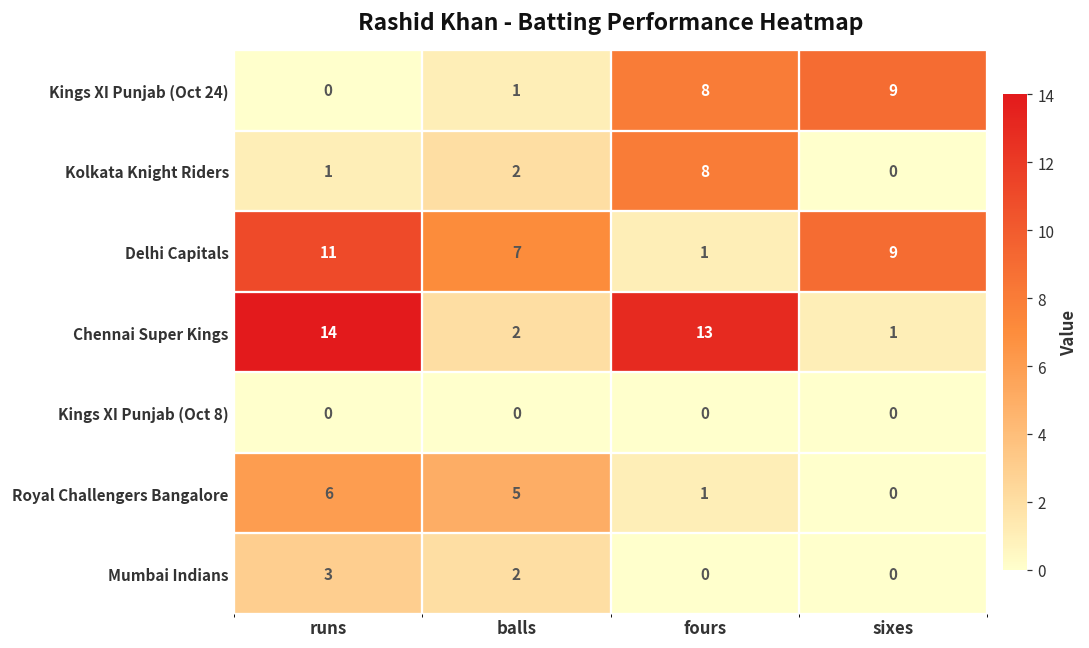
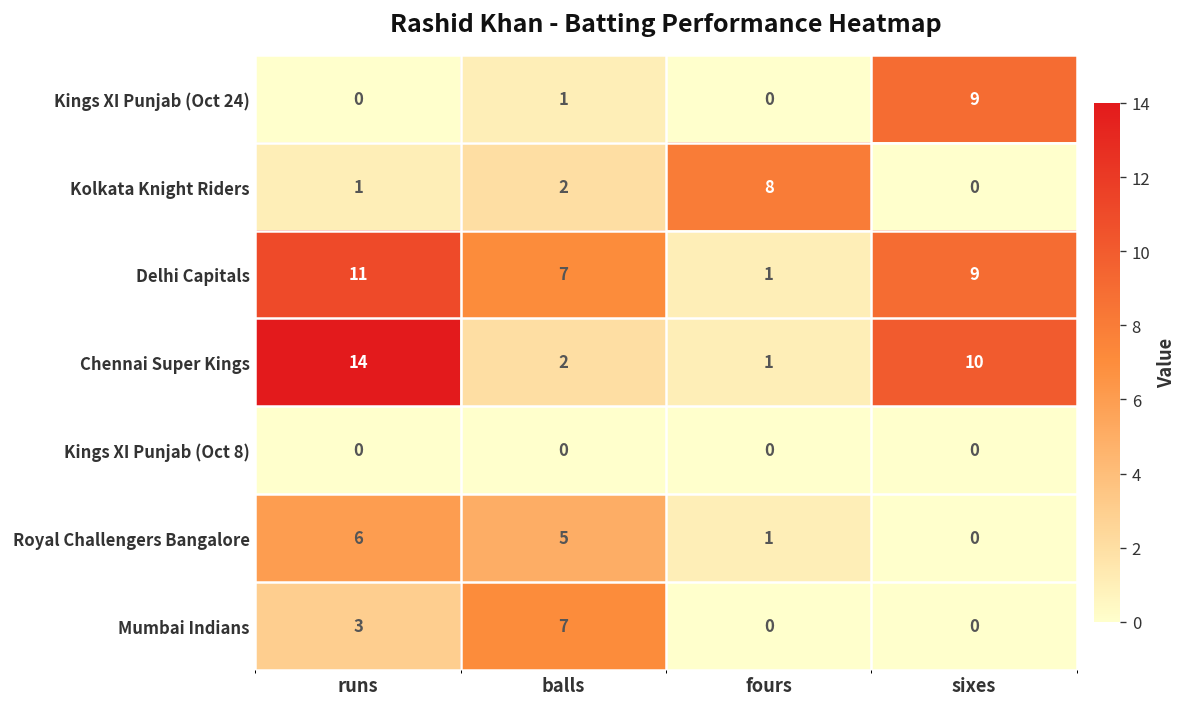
Kings XI Punjab (Oct 24), fours: 8 -> 0
Chennai Super Kings, fours: 13 -> 1
Chennai Super Kings, sixes: 1 -> 10
Mumbai Indians, balls: 2 -> 7
